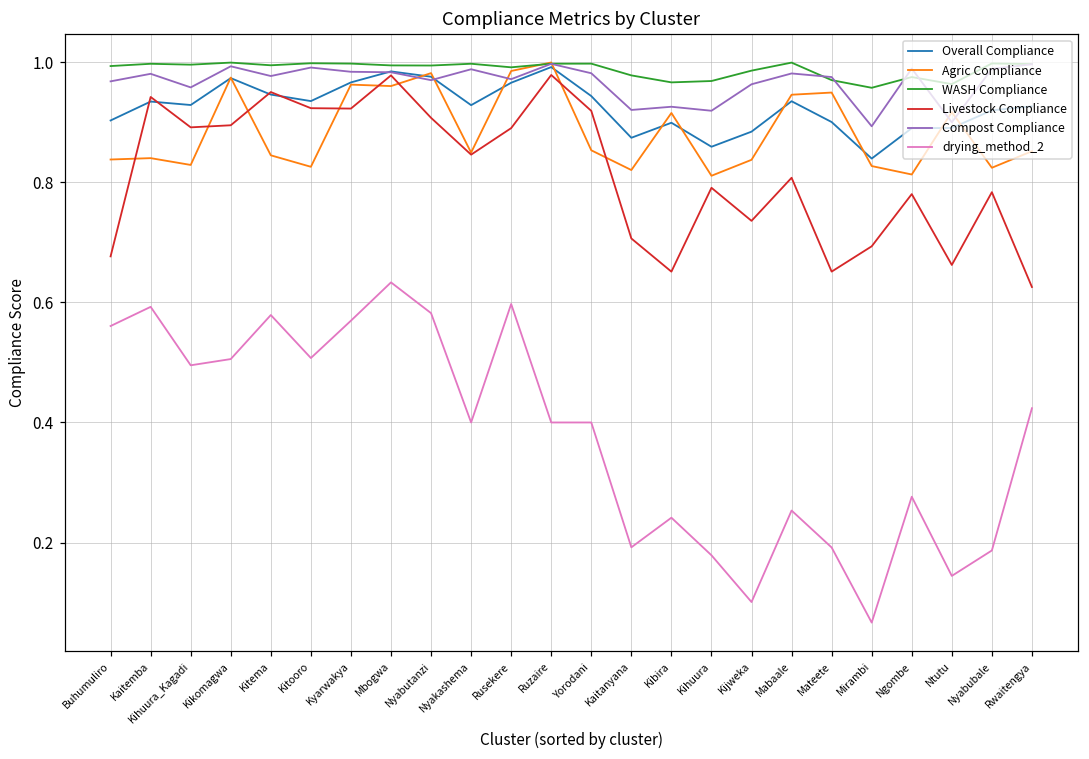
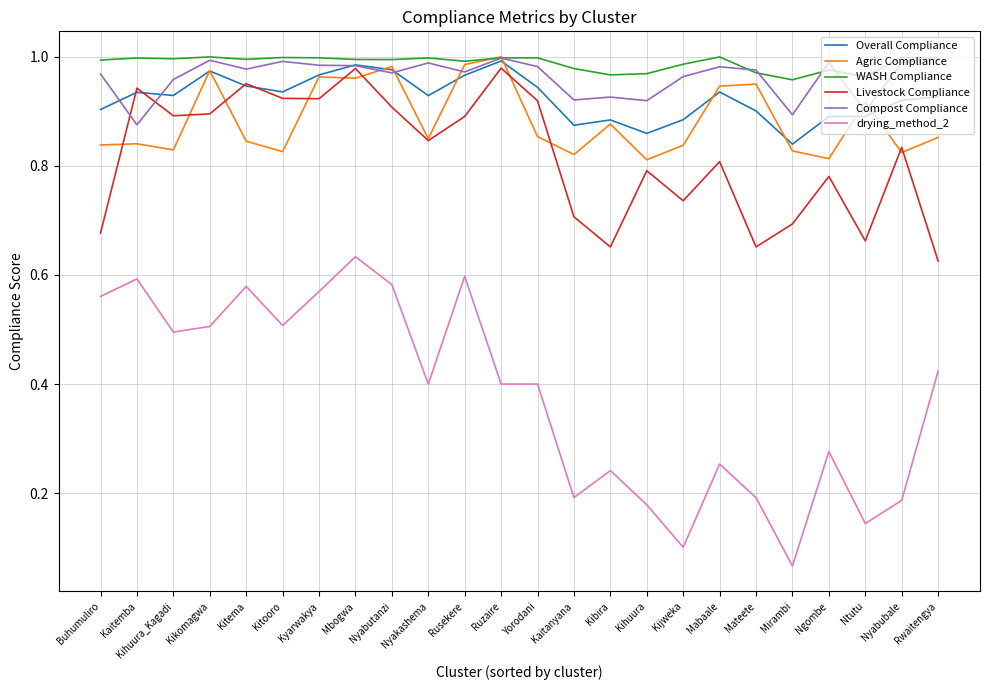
Compost Compliance, Kaitemba: 0.98 -> 0.88
Overall Compliance, Kibira: 0.90 -> 0.88
Agric Compliance, Kibira: 0.92 -> 0.88
Livestock Compliance, Nyabubale: 0.78 -> 0.83
